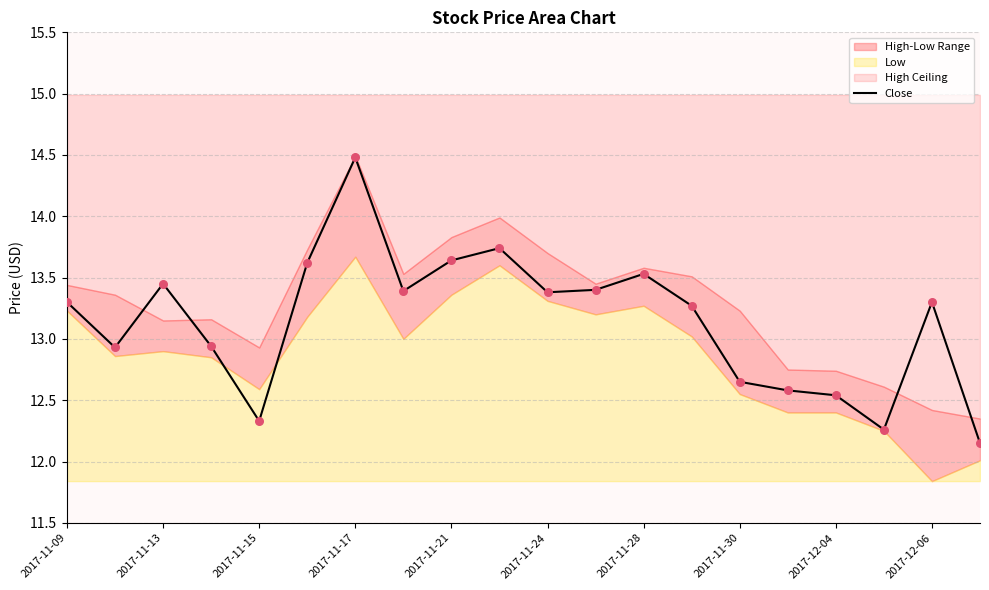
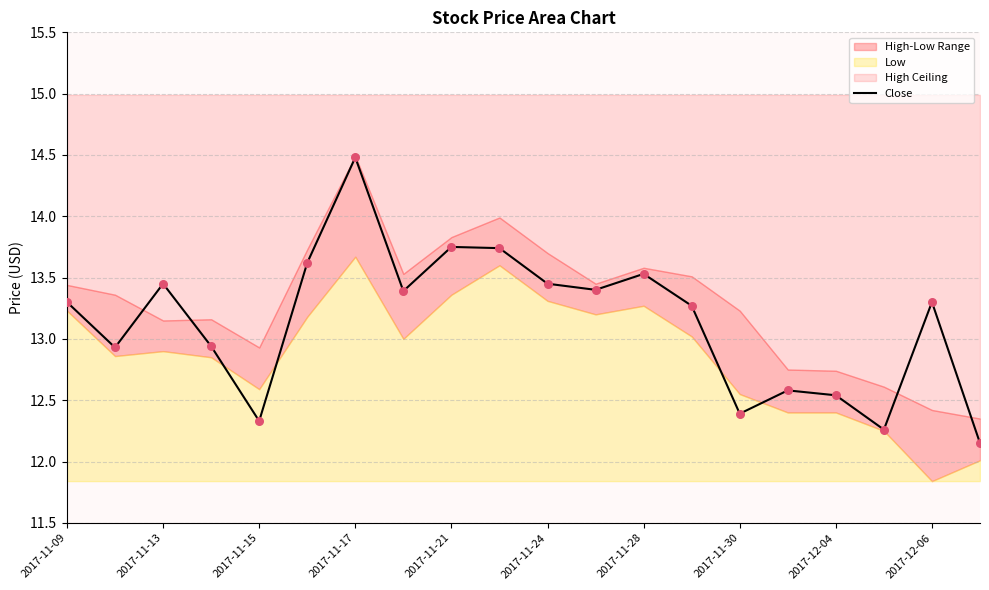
Close, 2017-11-21: 13.64 -> 13.75
Close, 2017-11-24: 13.38 -> 13.45
Close, 2017-11-30: 12.65 -> 12.39
